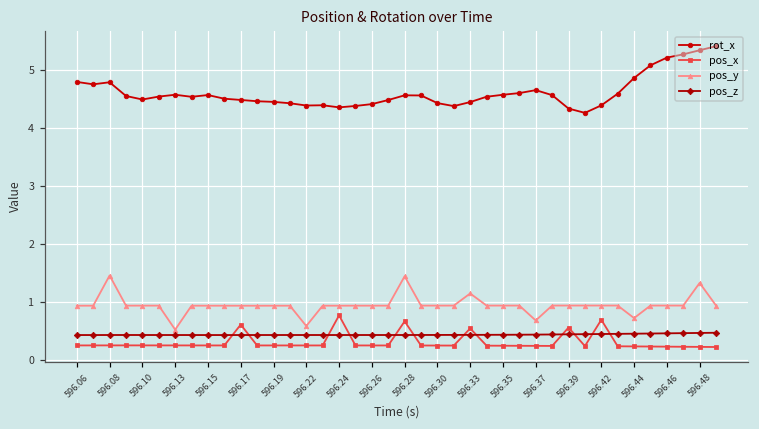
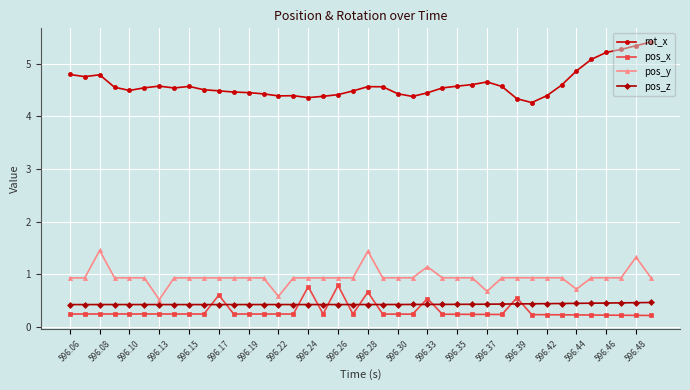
pos_x, 596.26: 0.2 -> 0.8
pos_x, 596.42: 0.7 -> 0.2
